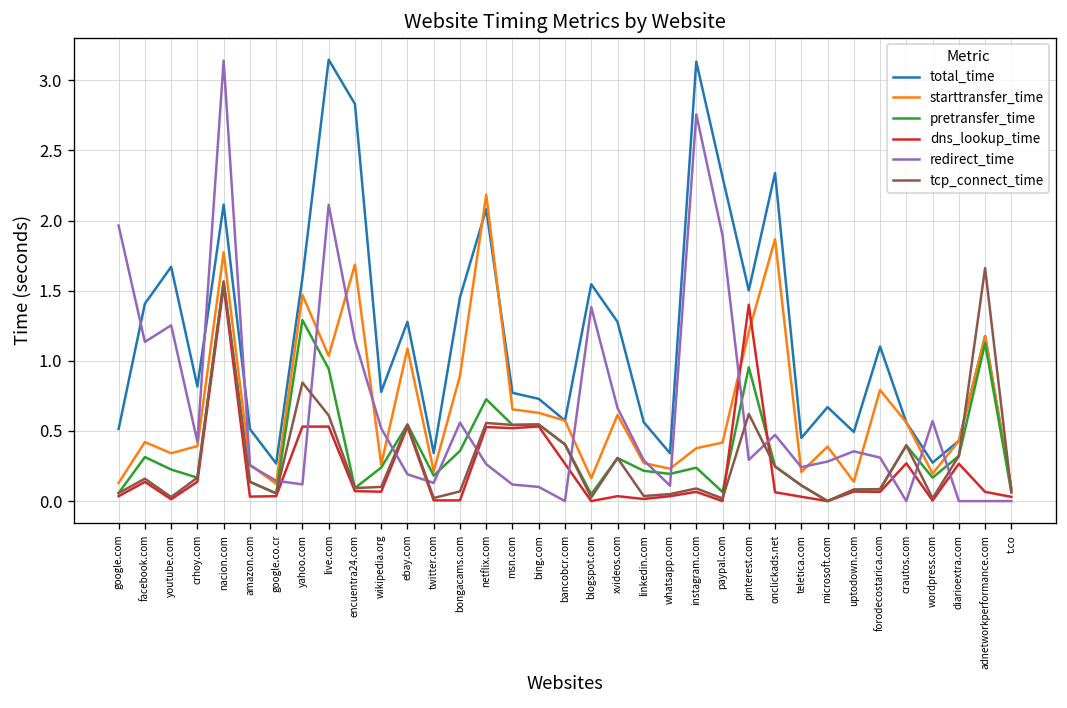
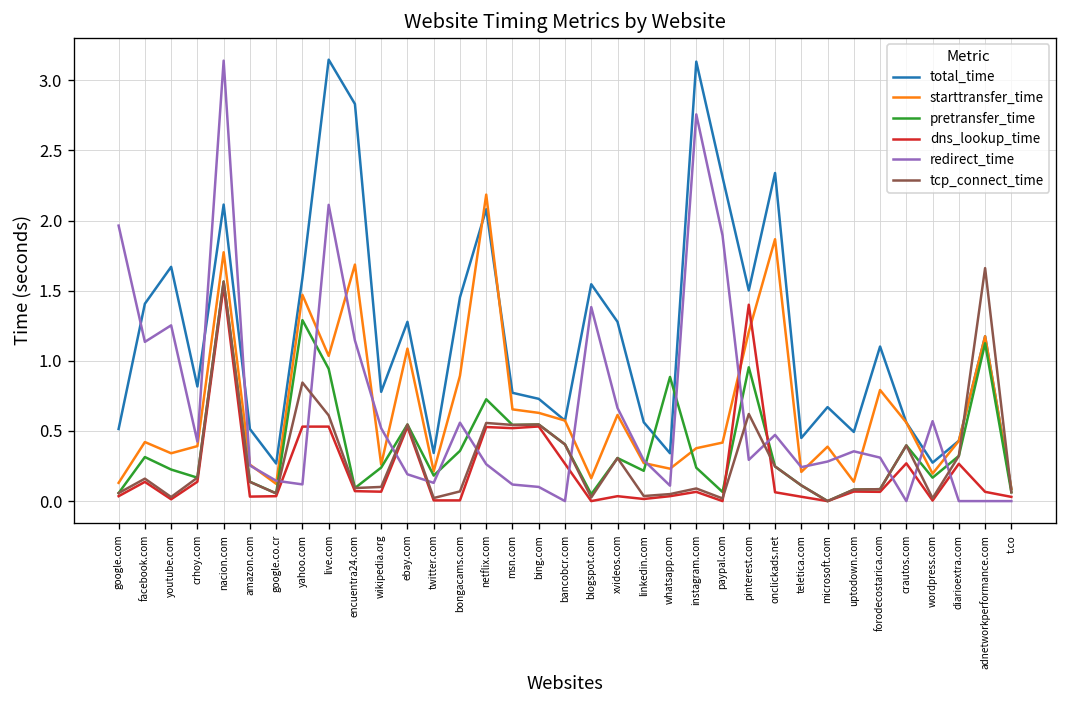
pretransfer_time, whatsapp.com: 0.19 -> 0.89
